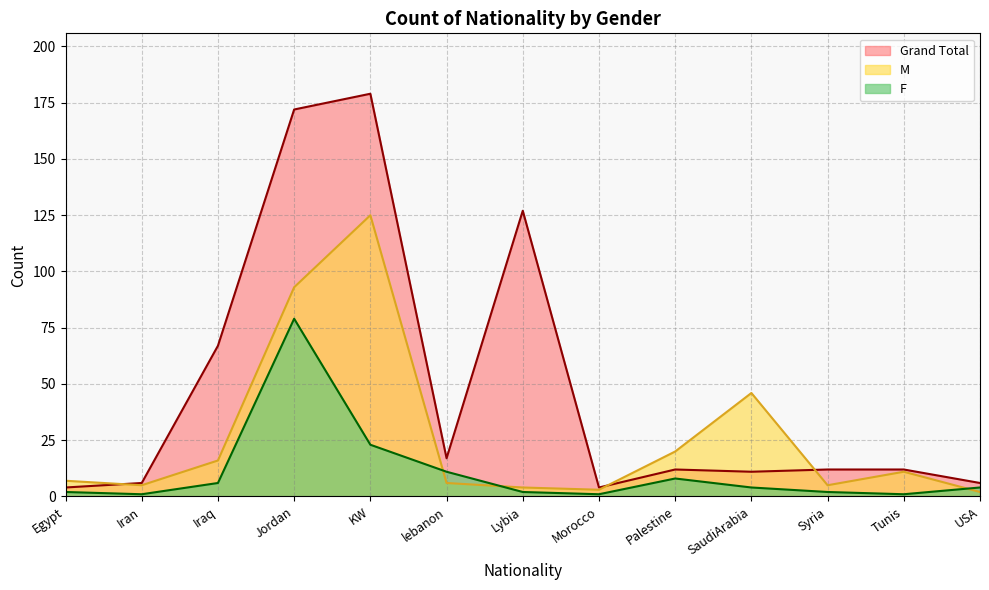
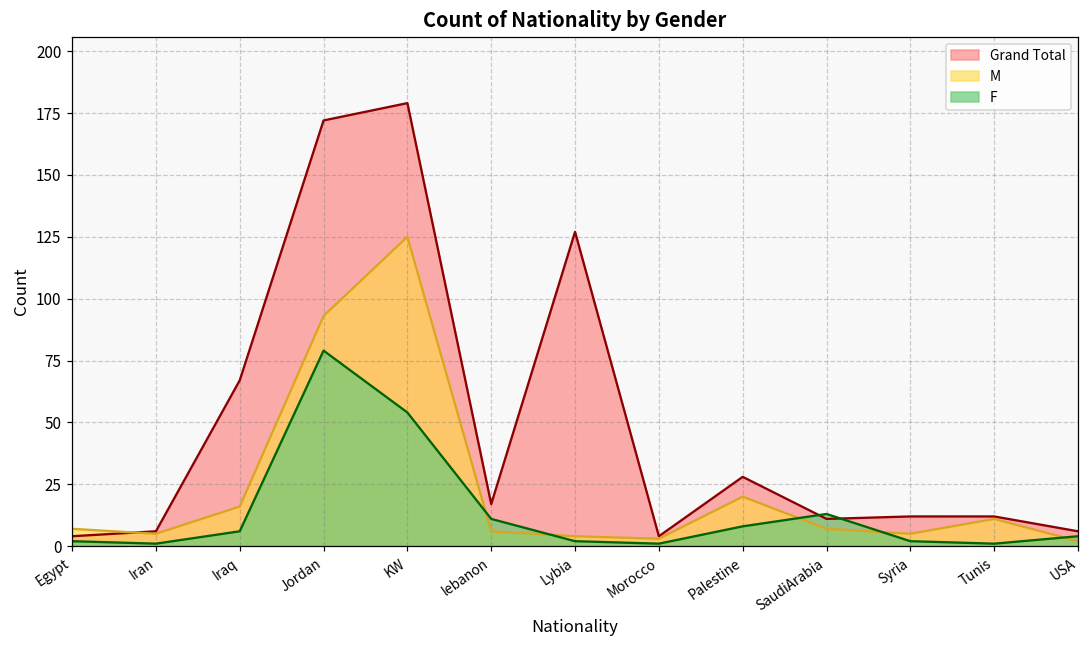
F, KW: 23 -> 54
Grand Total, Palestine: 12 -> 28
M, SaudiArabia: 46 -> 7
F, SaudiArabia: 4 -> 13
